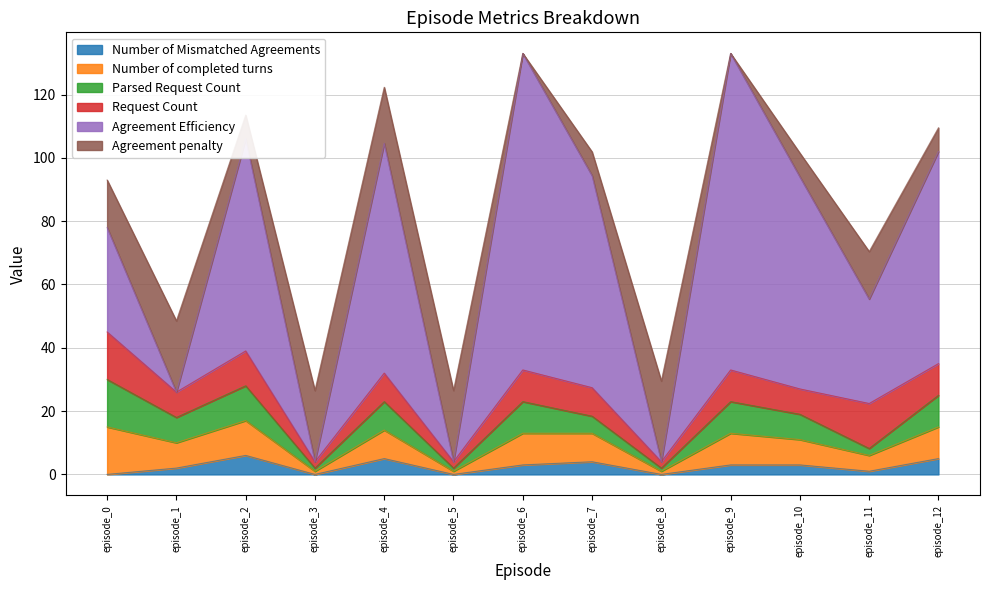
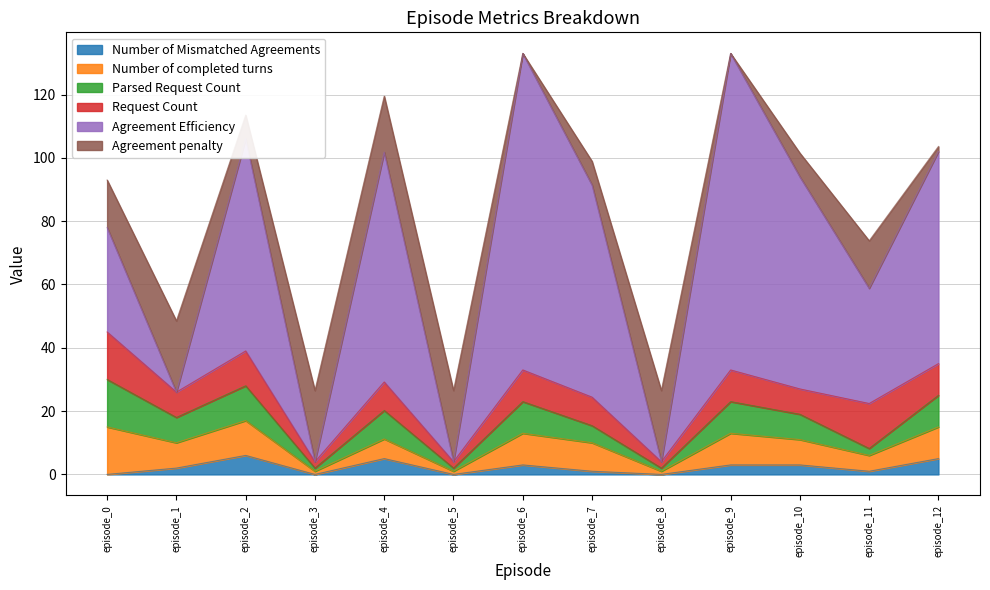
Number of completed turns, episode_4: 9 -> 6
Number of Mismatched Agreements, episode_7: 4 -> 1
Agreement penalty, episode_8: 26 -> 23
Agreement Efficiency, episode_11: 33 -> 36
Agreement penalty, episode_12: 8 -> 2
